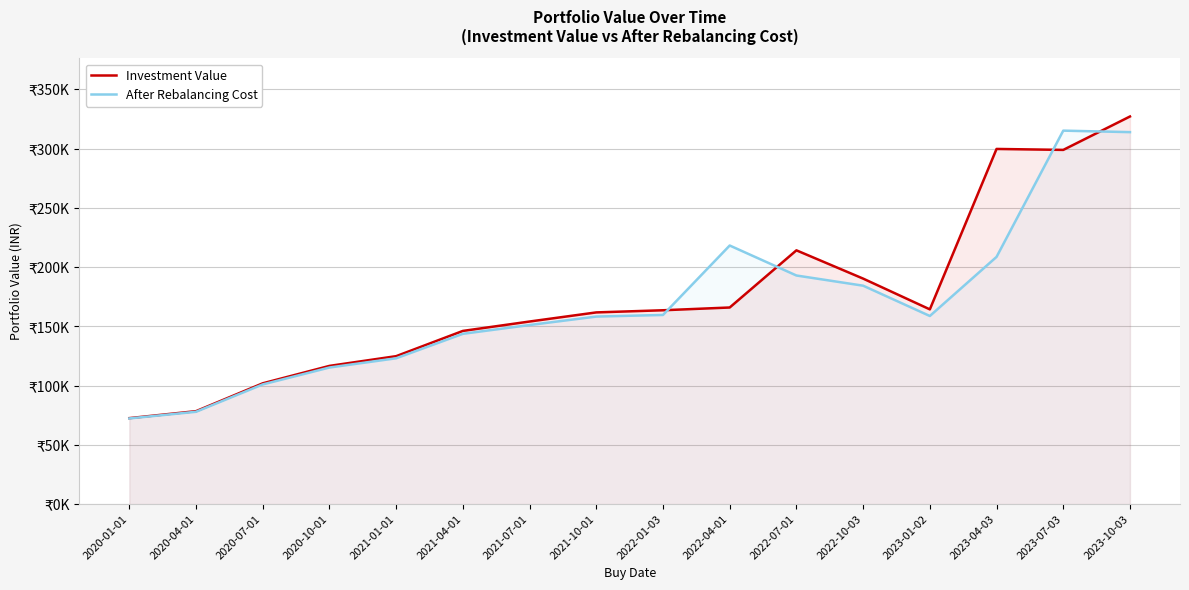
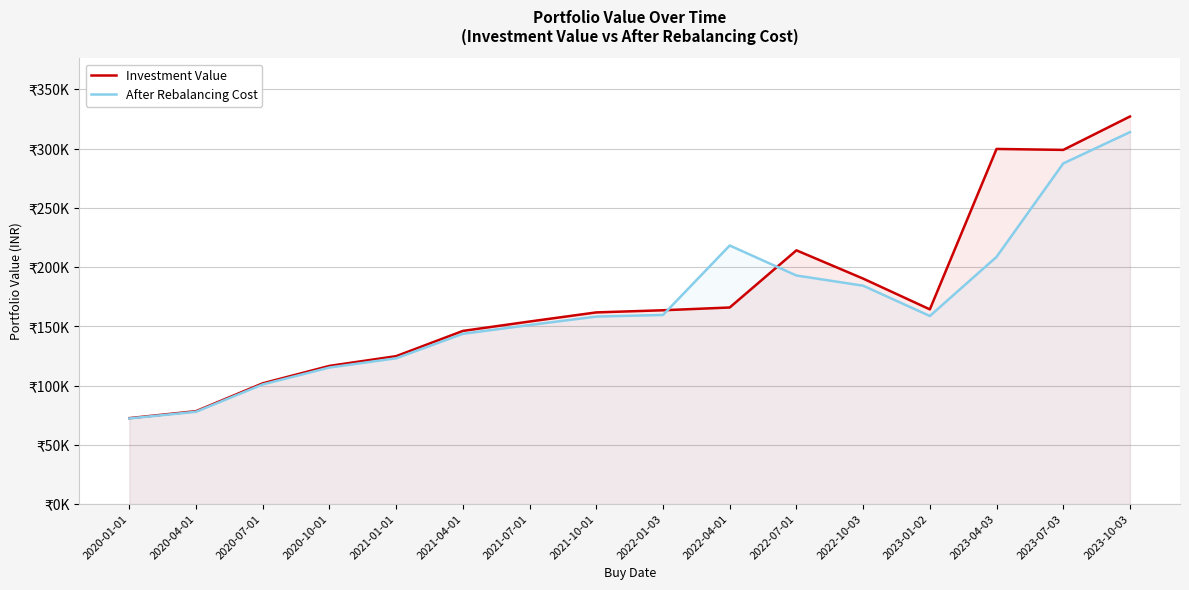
After Rebalancing Cost, 2023-07-03: ₹315000 -> ₹287000
